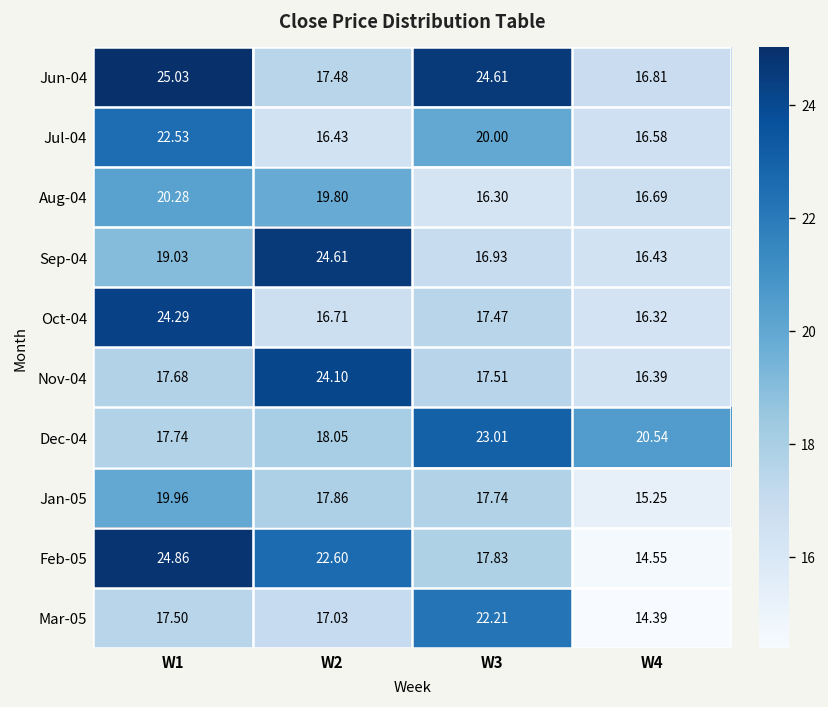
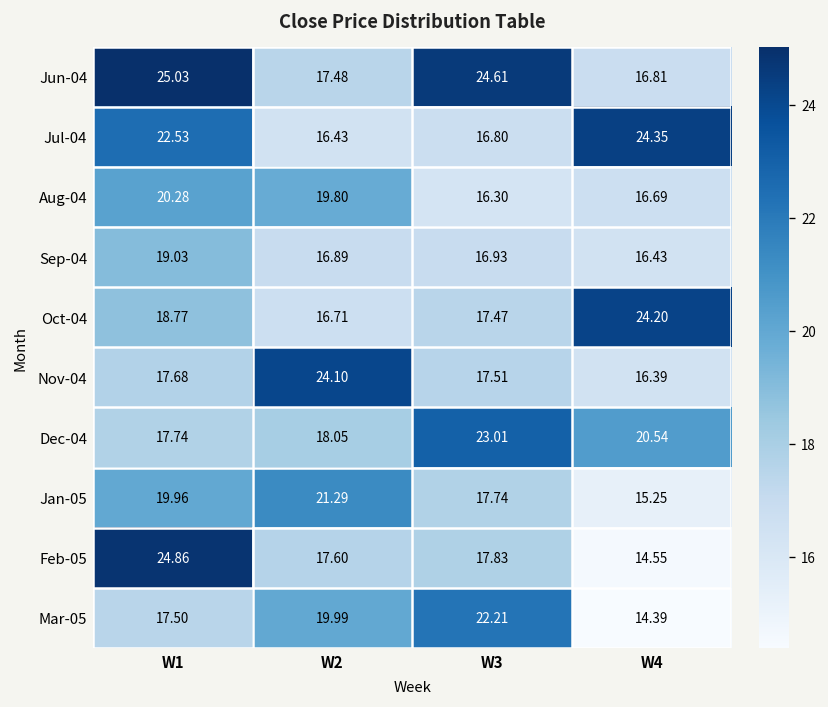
Jul-04, W3: 20.00 -> 16.80
Jul-04, W4: 16.58 -> 24.35
Sep-04, W2: 24.61 -> 16.89
Oct-04, W1: 24.29 -> 18.77
Oct-04, W4: 16.32 -> 24.20
Jan-05, W2: 17.86 -> 21.29
Feb-05, W2: 22.60 -> 17.60
Mar-05, W2: 17.03 -> 19.99
